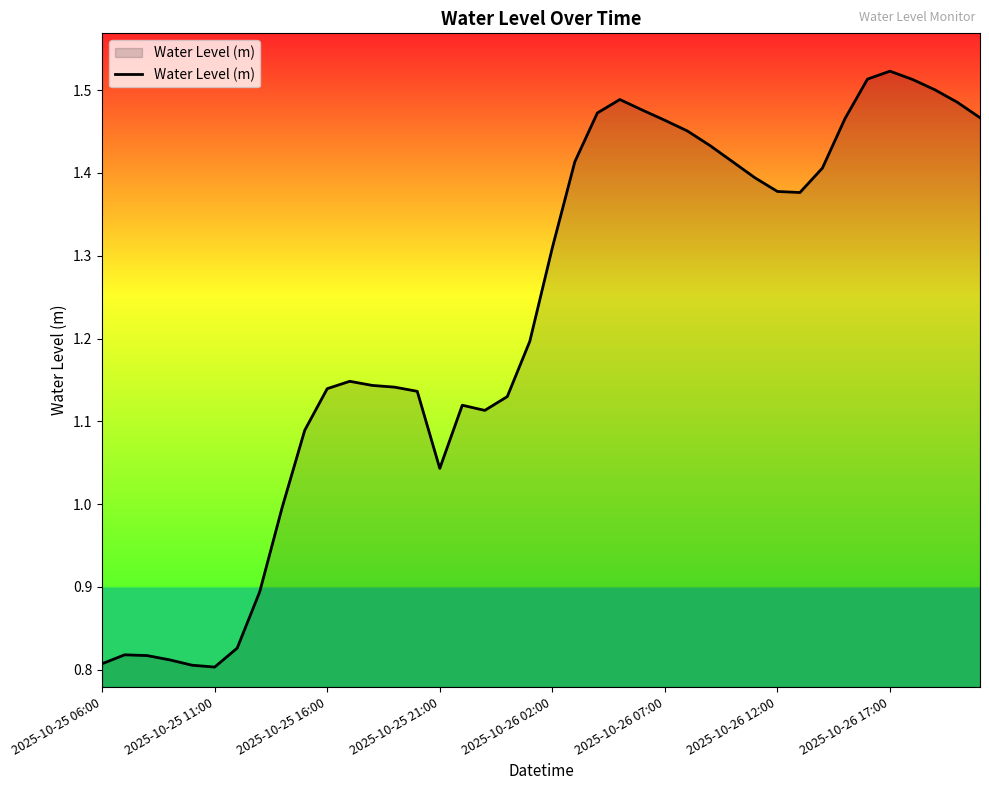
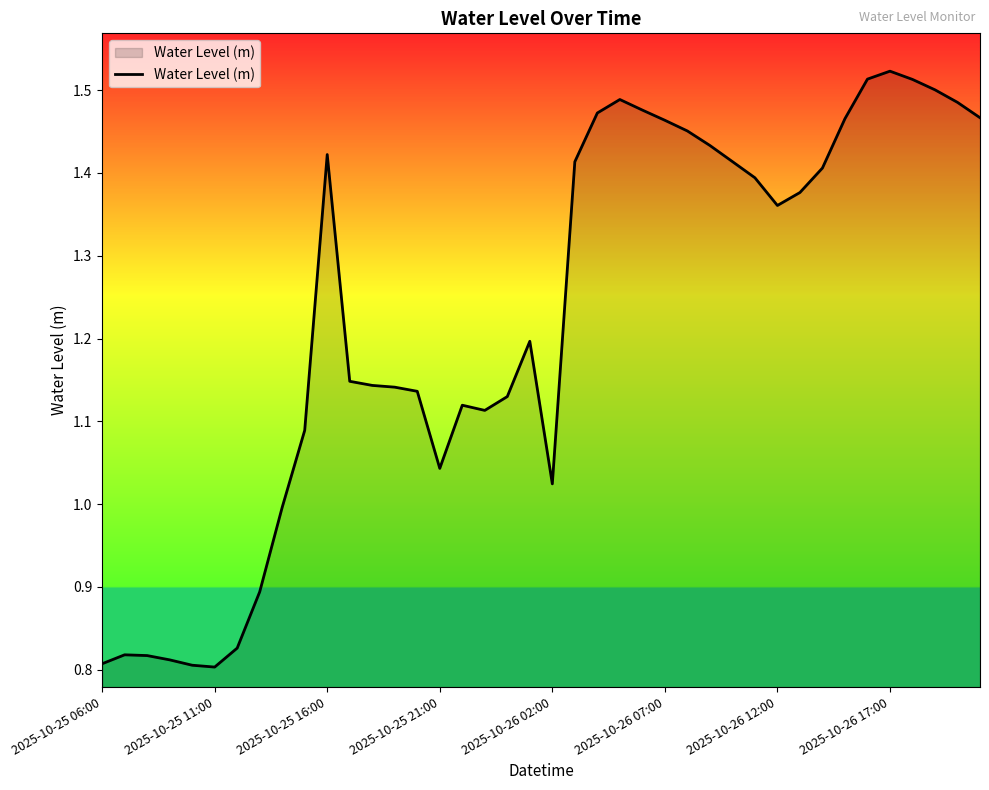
2025-10-25 16:00: 1.14 -> 1.42
2025-10-26 02:00: 1.31 -> 1.02
2025-10-26 12:00: 1.38 -> 1.36
